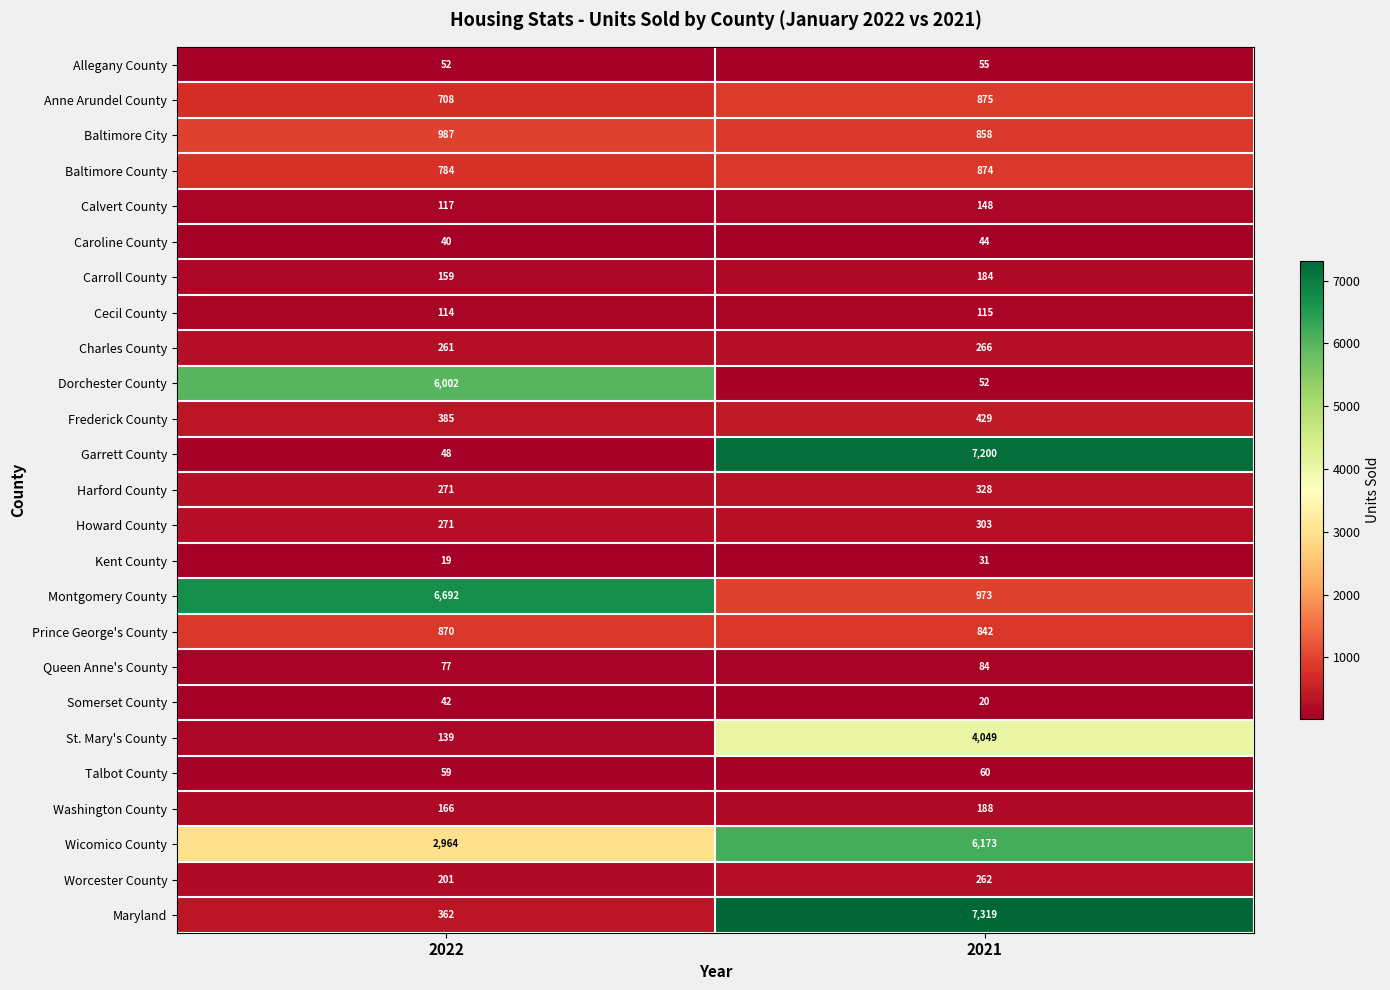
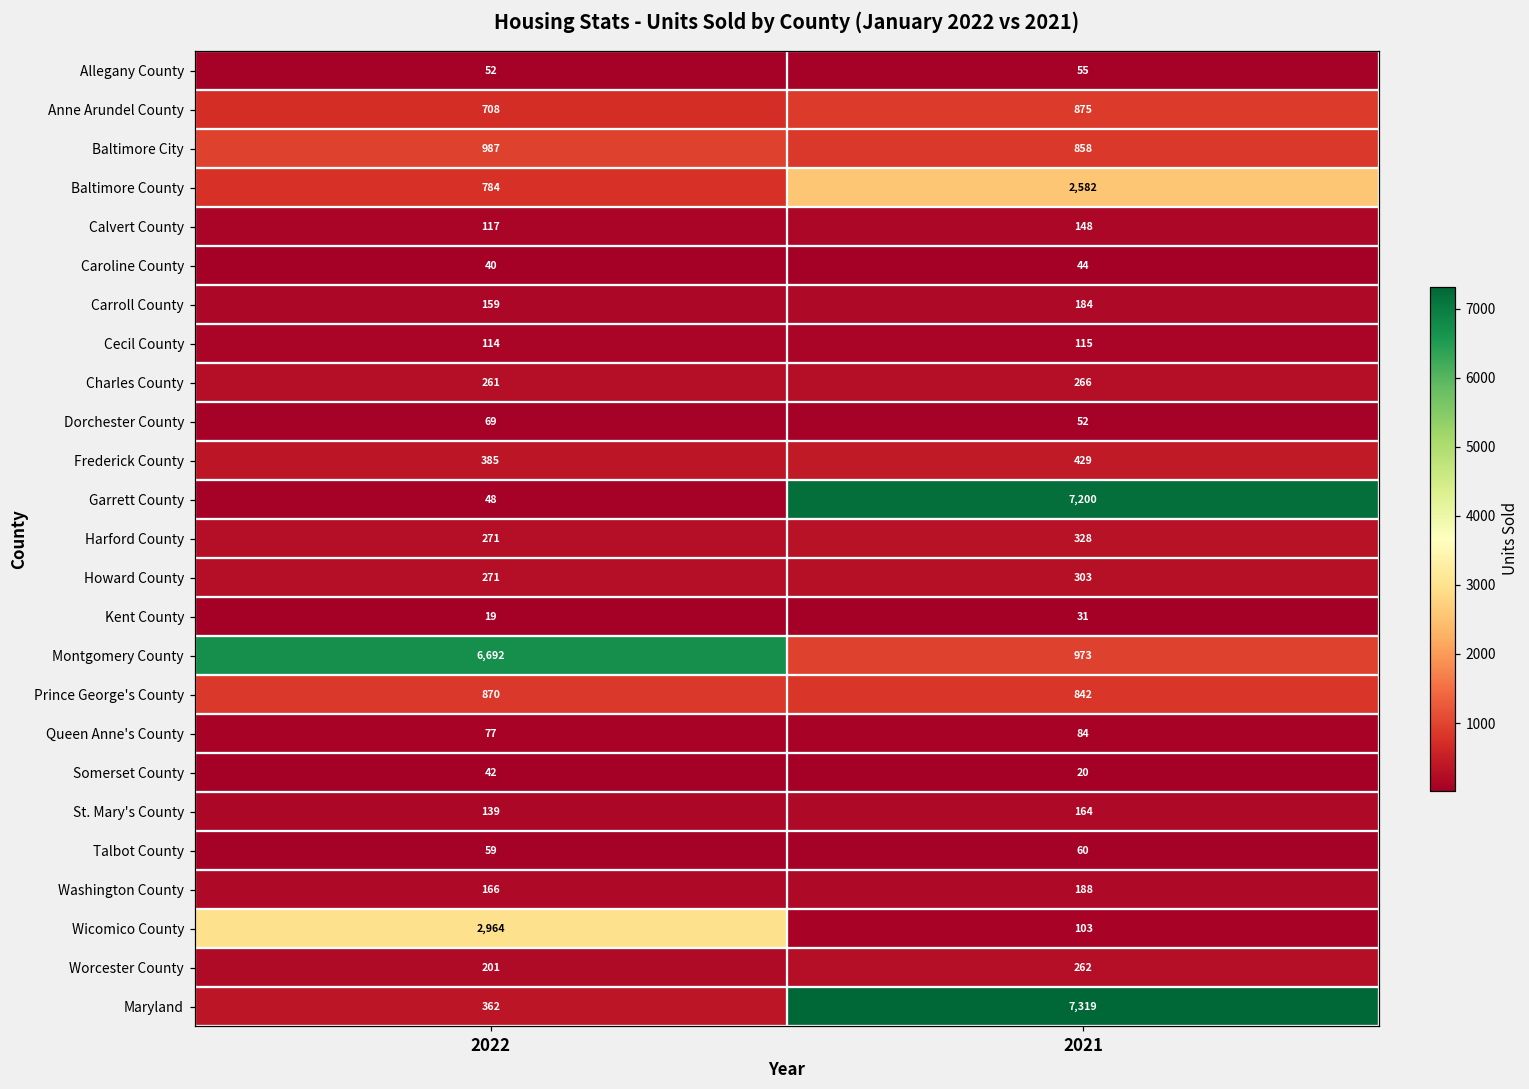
Baltimore County, 2021: 874 -> 2,582
Dorchester County, 2022: 6,002 -> 69
St. Mary's County, 2021: 4,049 -> 164
Wicomico County, 2021: 6,173 -> 103
